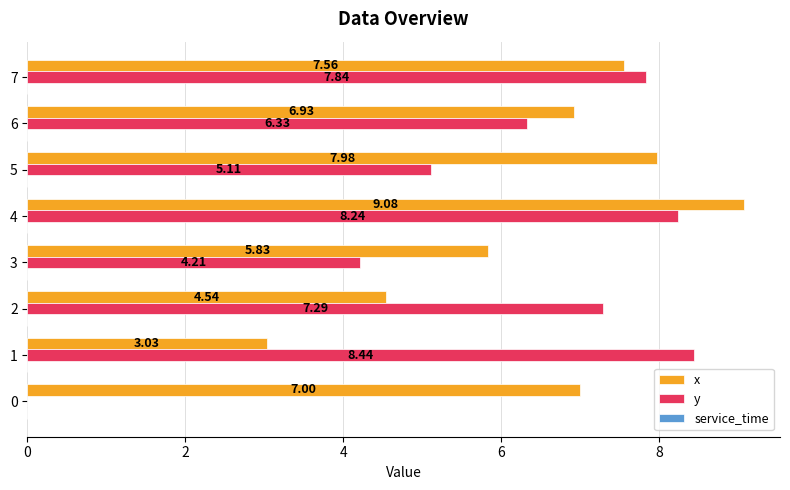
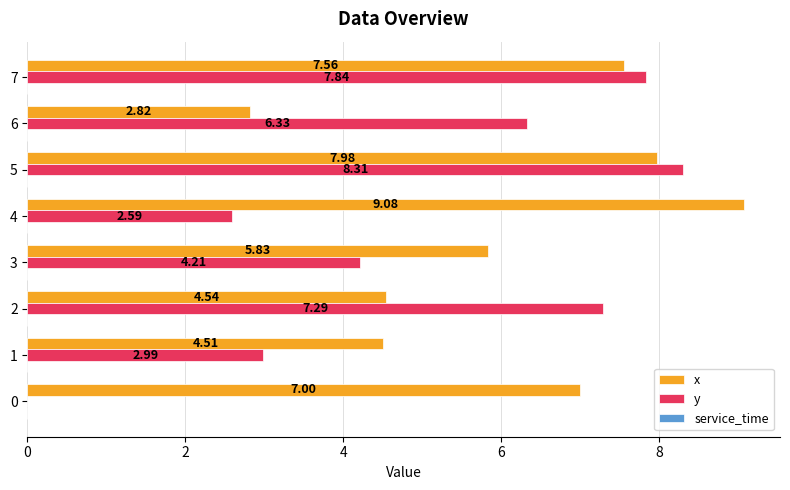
x, 6: 6.93 -> 2.82
y, 5: 5.11 -> 8.31
y, 4: 8.24 -> 2.59
x, 1: 3.03 -> 4.51
y, 1: 8.44 -> 2.99
